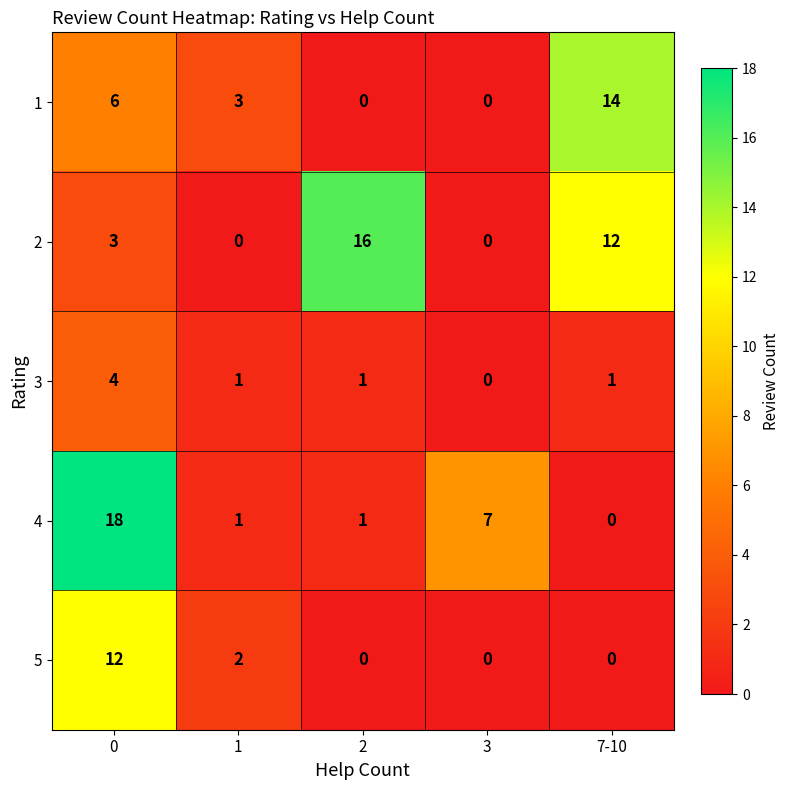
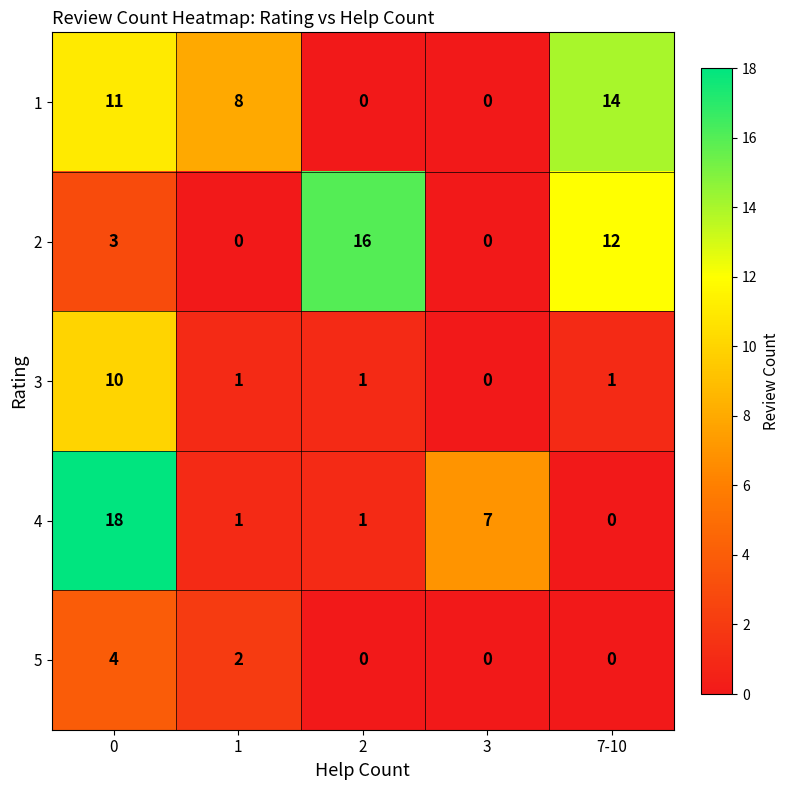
1, 0: 6 -> 11
1, 1: 3 -> 8
3, 0: 4 -> 10
5, 0: 12 -> 4
